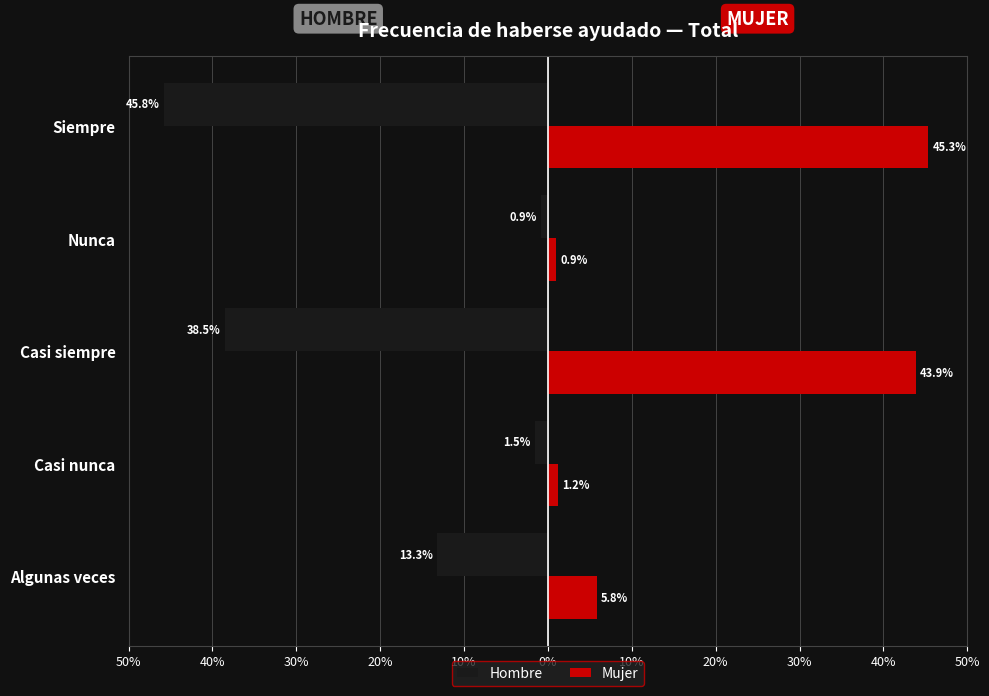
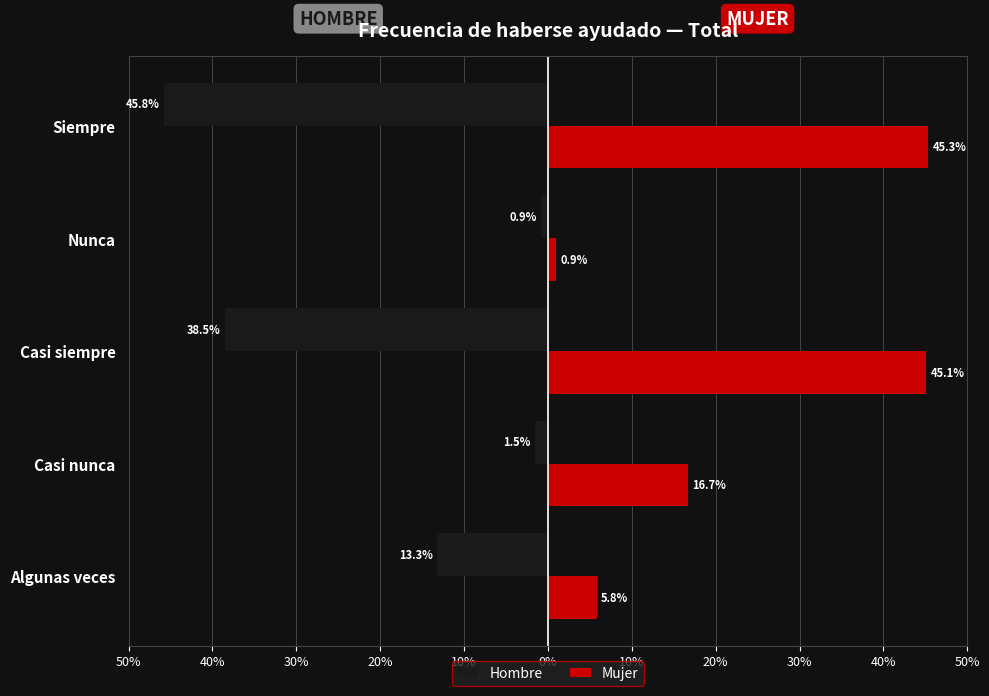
Mujer, Casi siempre: 43.9% -> 45.1%
Mujer, Casi nunca: 1.2% -> 16.7%
